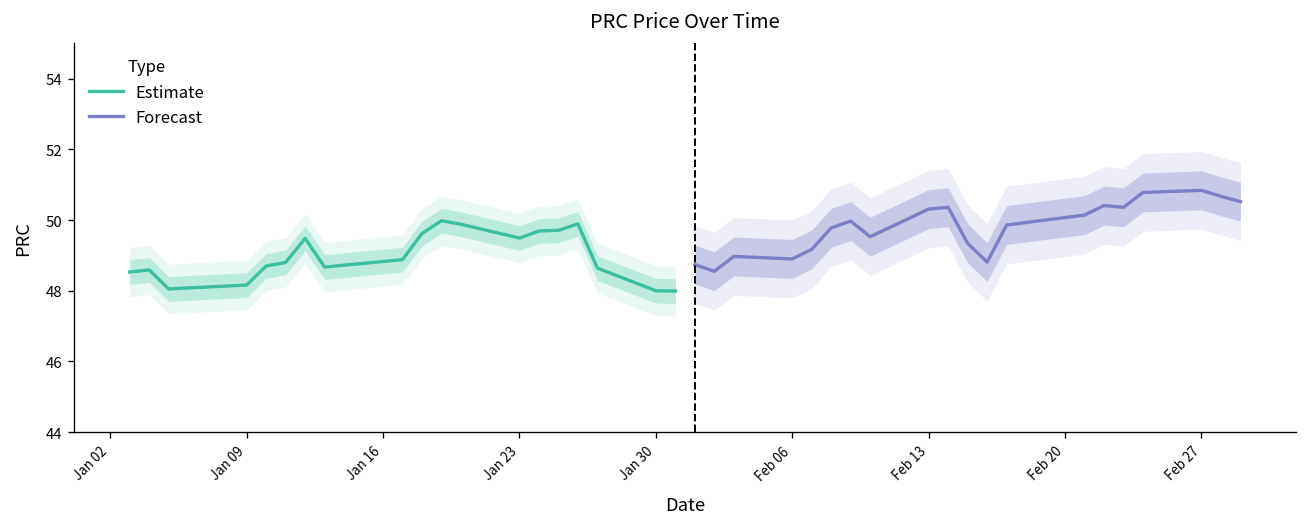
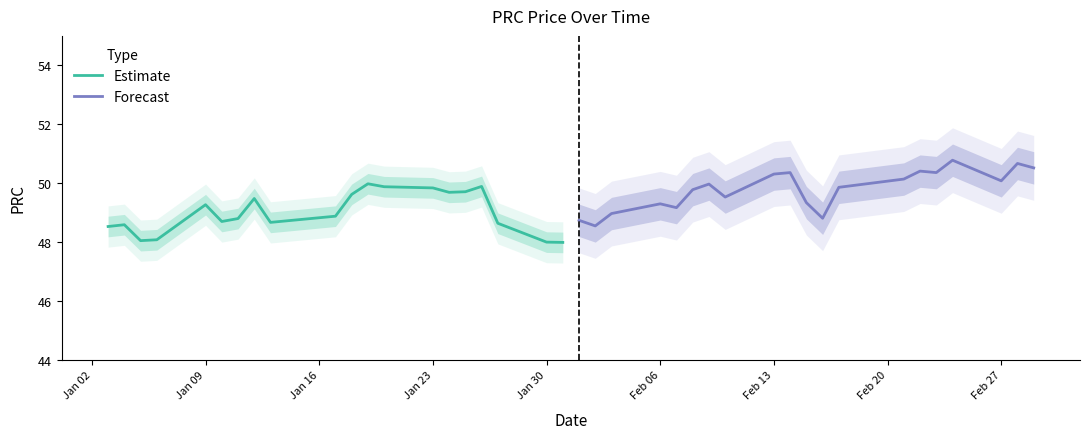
Estimate, Jan 09: 48.2 -> 49.3
Estimate, Jan 23: 49.5 -> 49.8
Forecast, Feb 06: 48.9 -> 49.3
Forecast, Feb 27: 50.8 -> 50.1
